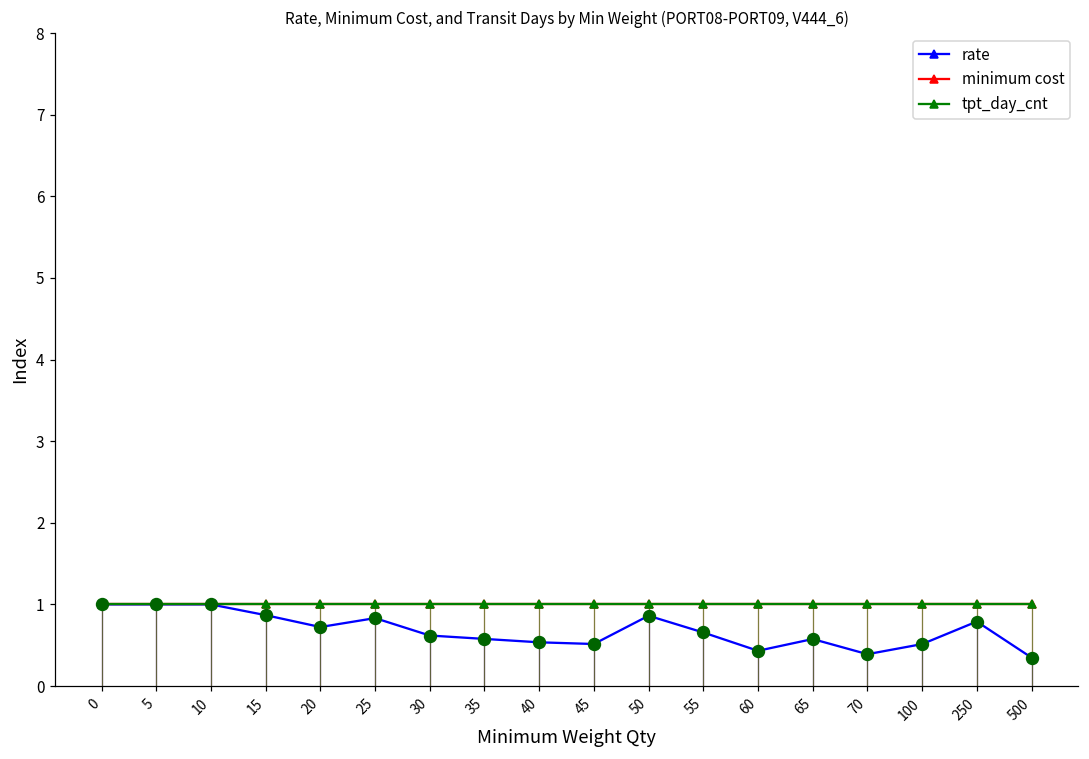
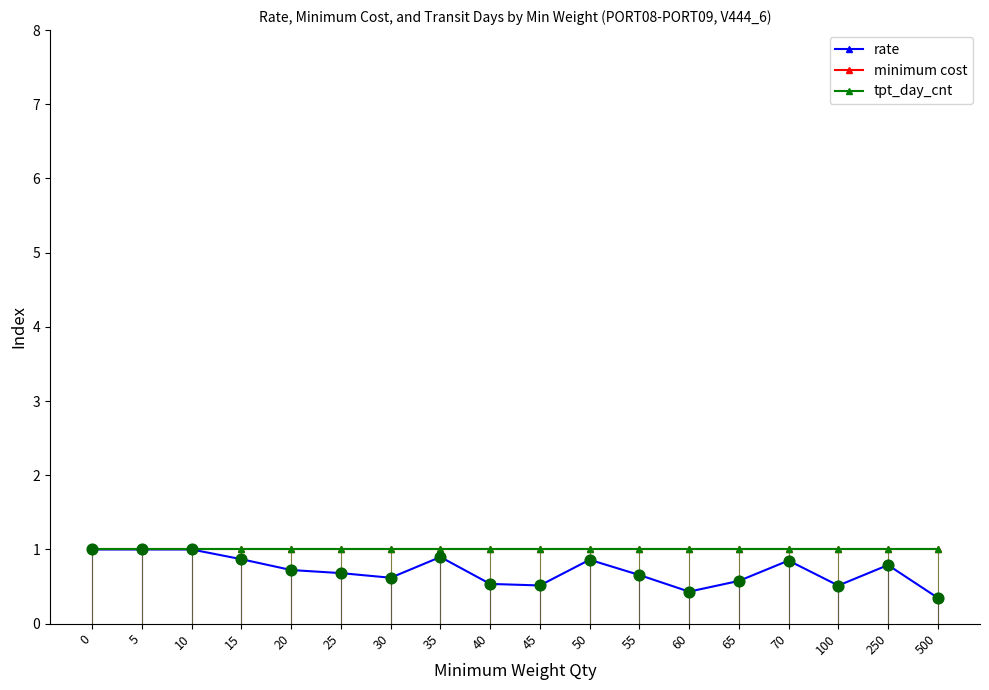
rate, 25: 0.8 -> 0.7
rate, 35: 0.6 -> 0.9
rate, 70: 0.4 -> 0.9
